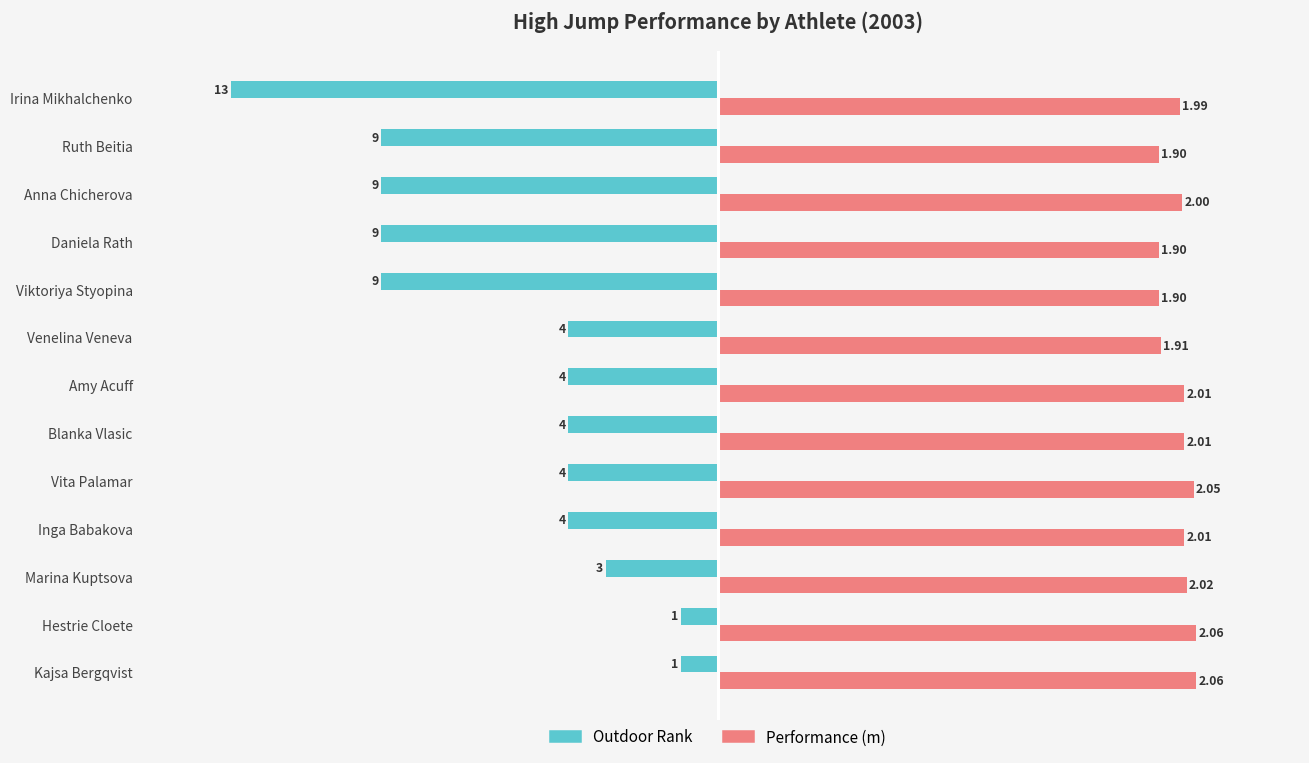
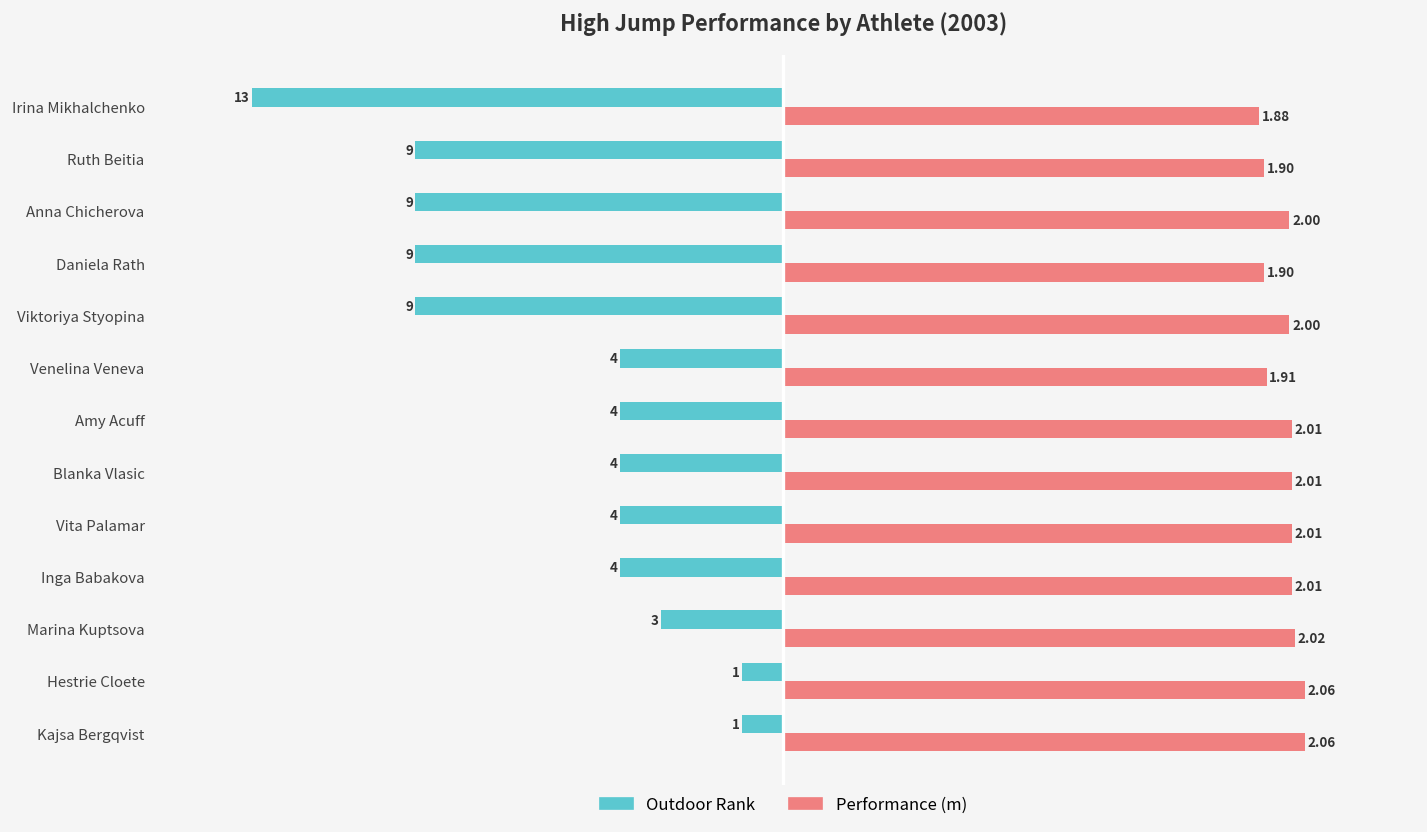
Performance (m), Irina Mikhalchenko: 1.99 -> 1.88
Performance (m), Viktoriya Styopina: 1.90 -> 2.00
Performance (m), Vita Palamar: 2.05 -> 2.01
